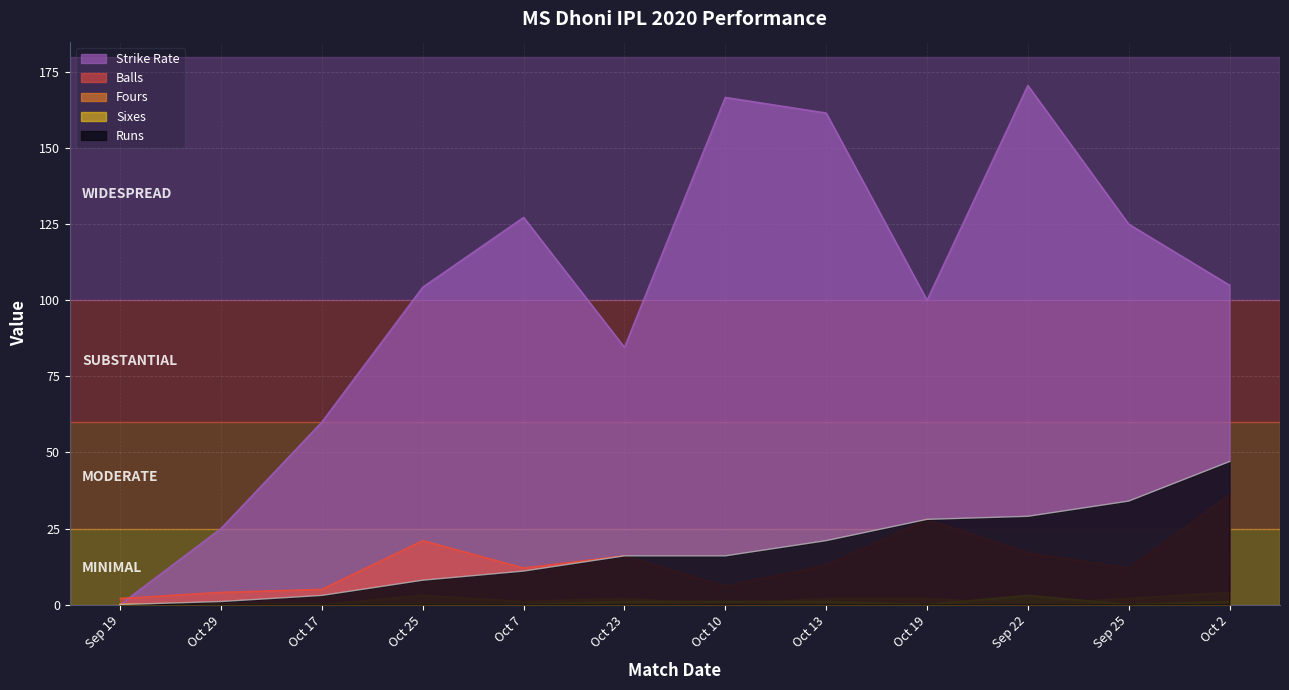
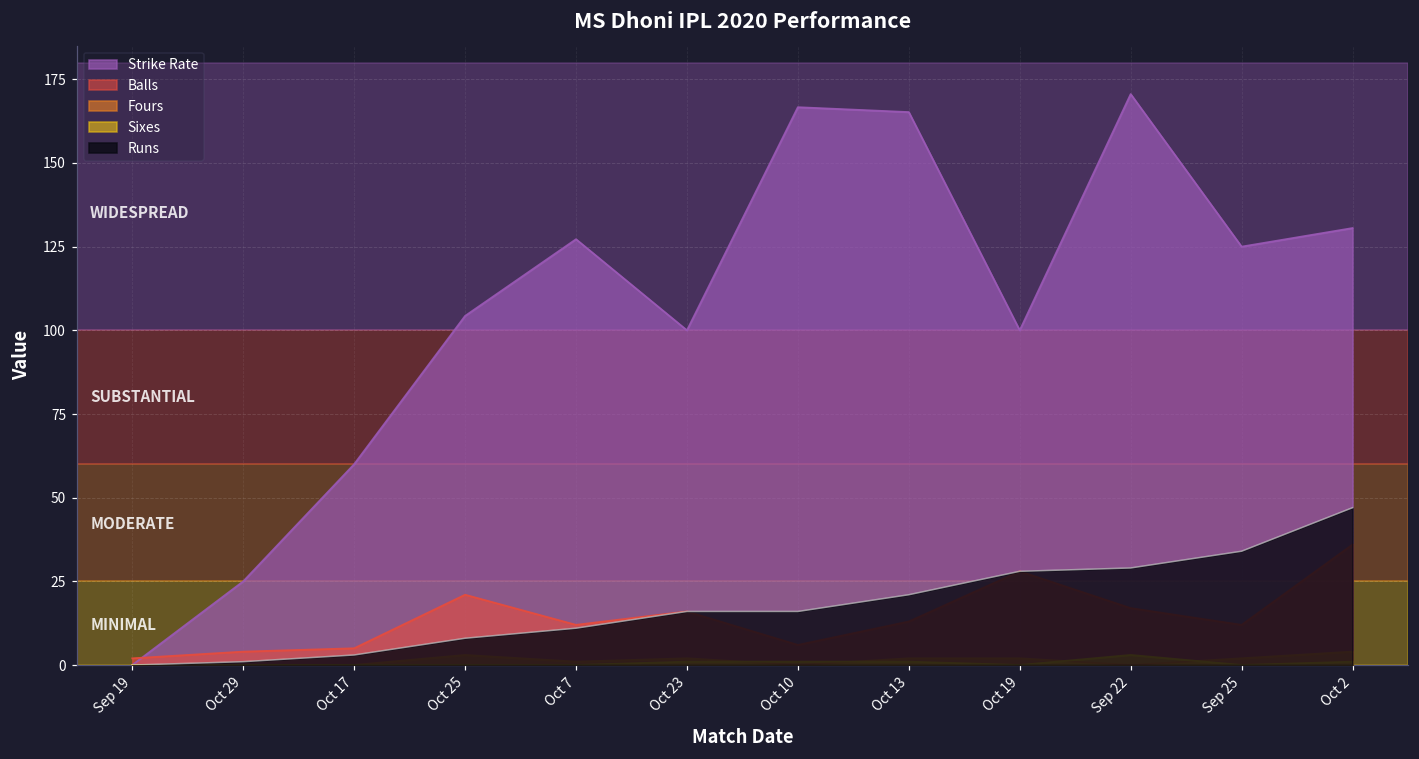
Strike Rate, Oct 23: 85 -> 100
Strike Rate, Oct 13: 162 -> 165
Strike Rate, Oct 2: 105 -> 131
